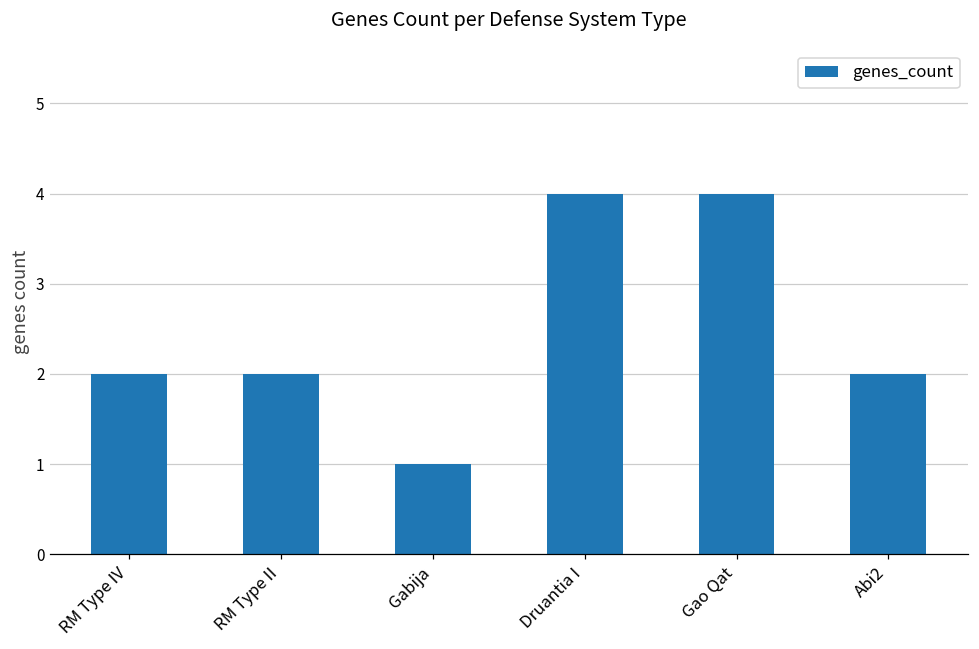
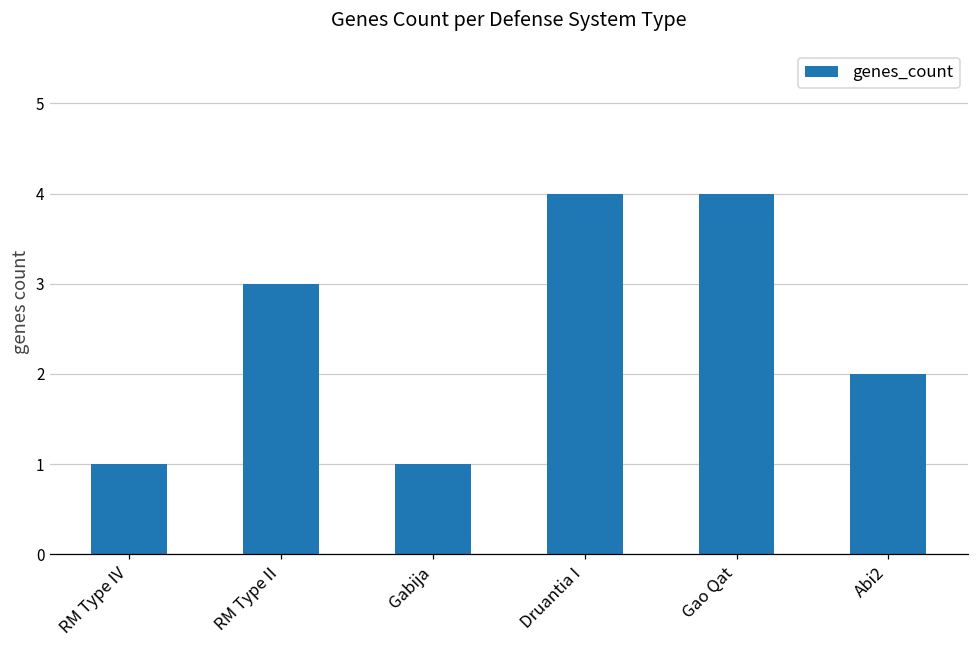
RM Type IV: 2 -> 1
RM Type II: 2 -> 3
